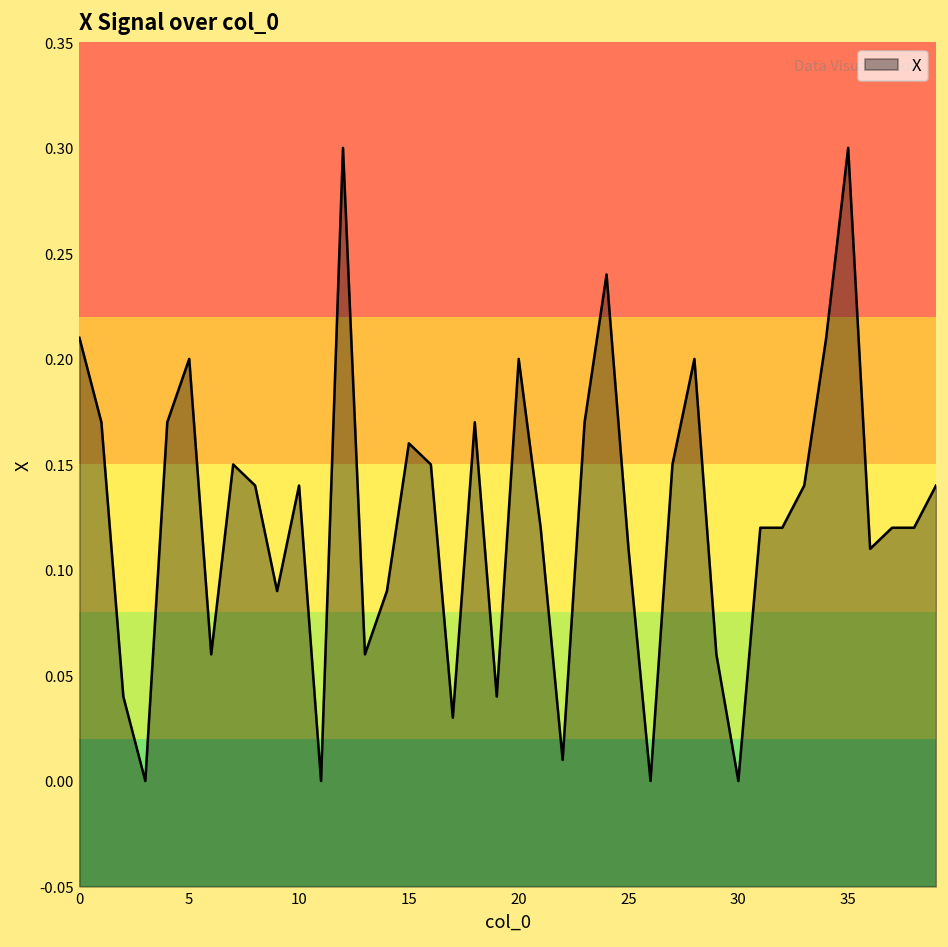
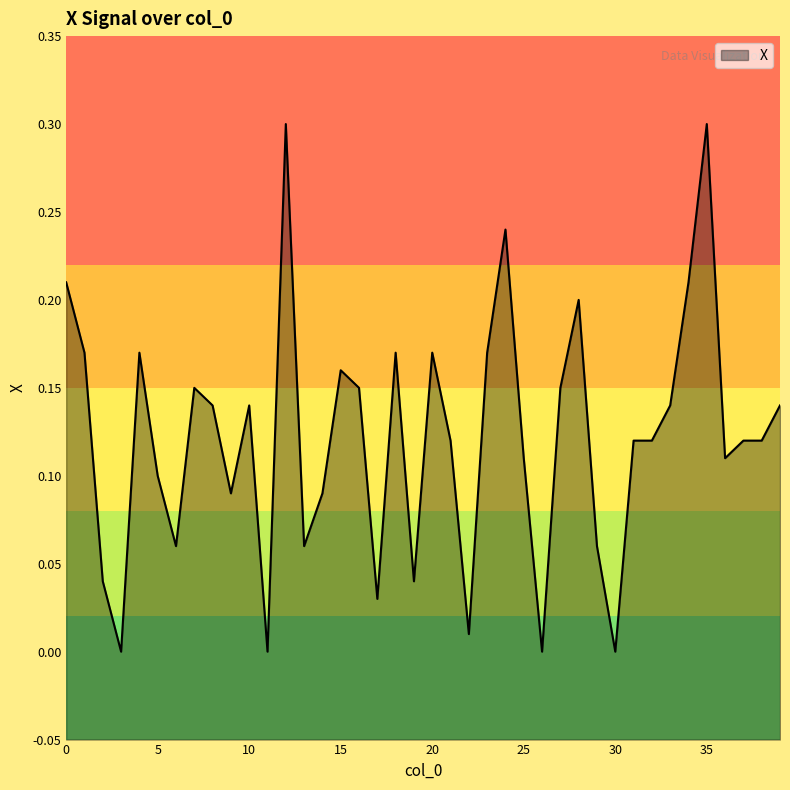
5: 0.2 -> 0.1
20: 0.20 -> 0.17
